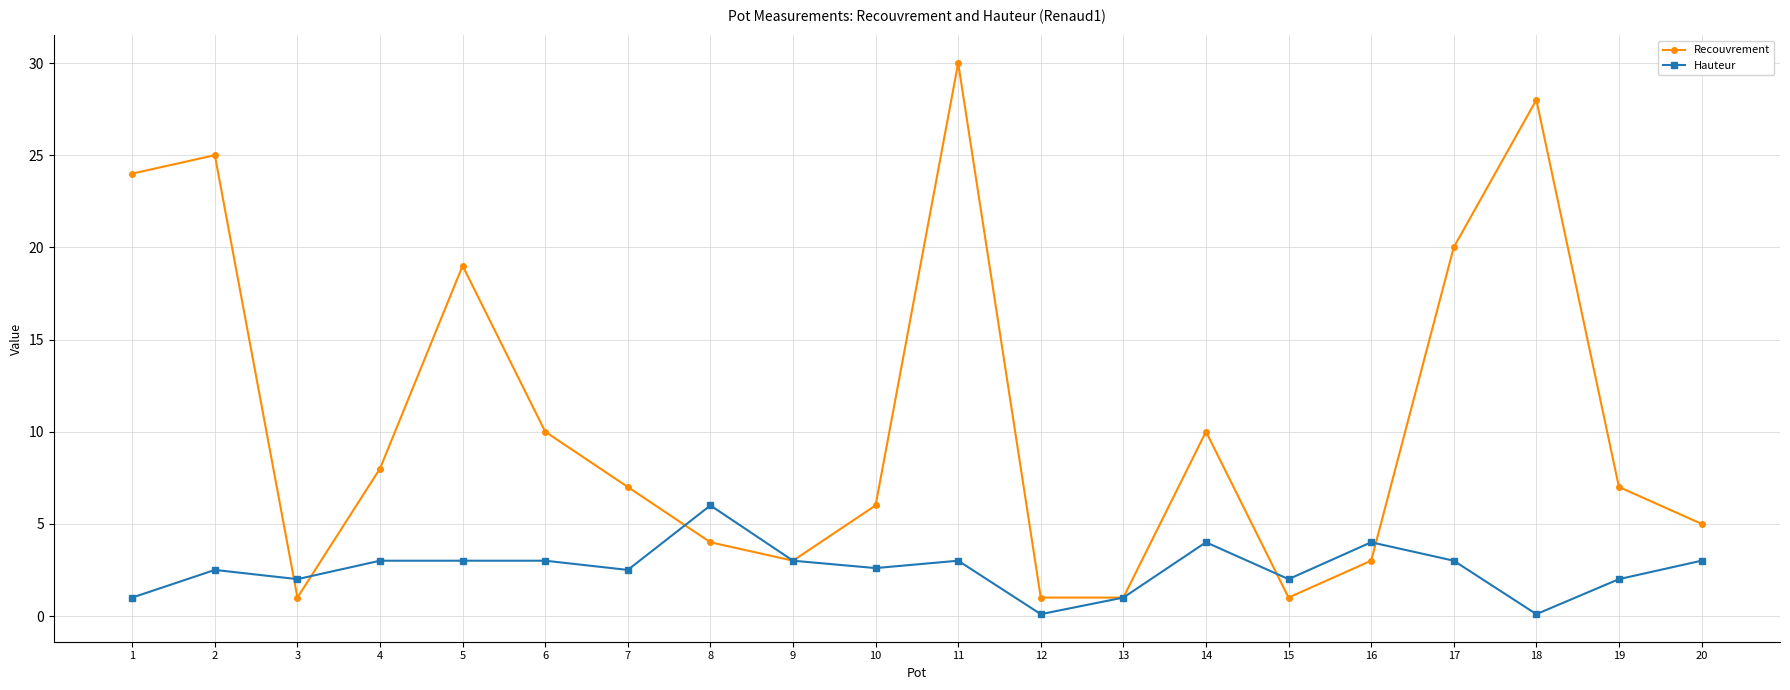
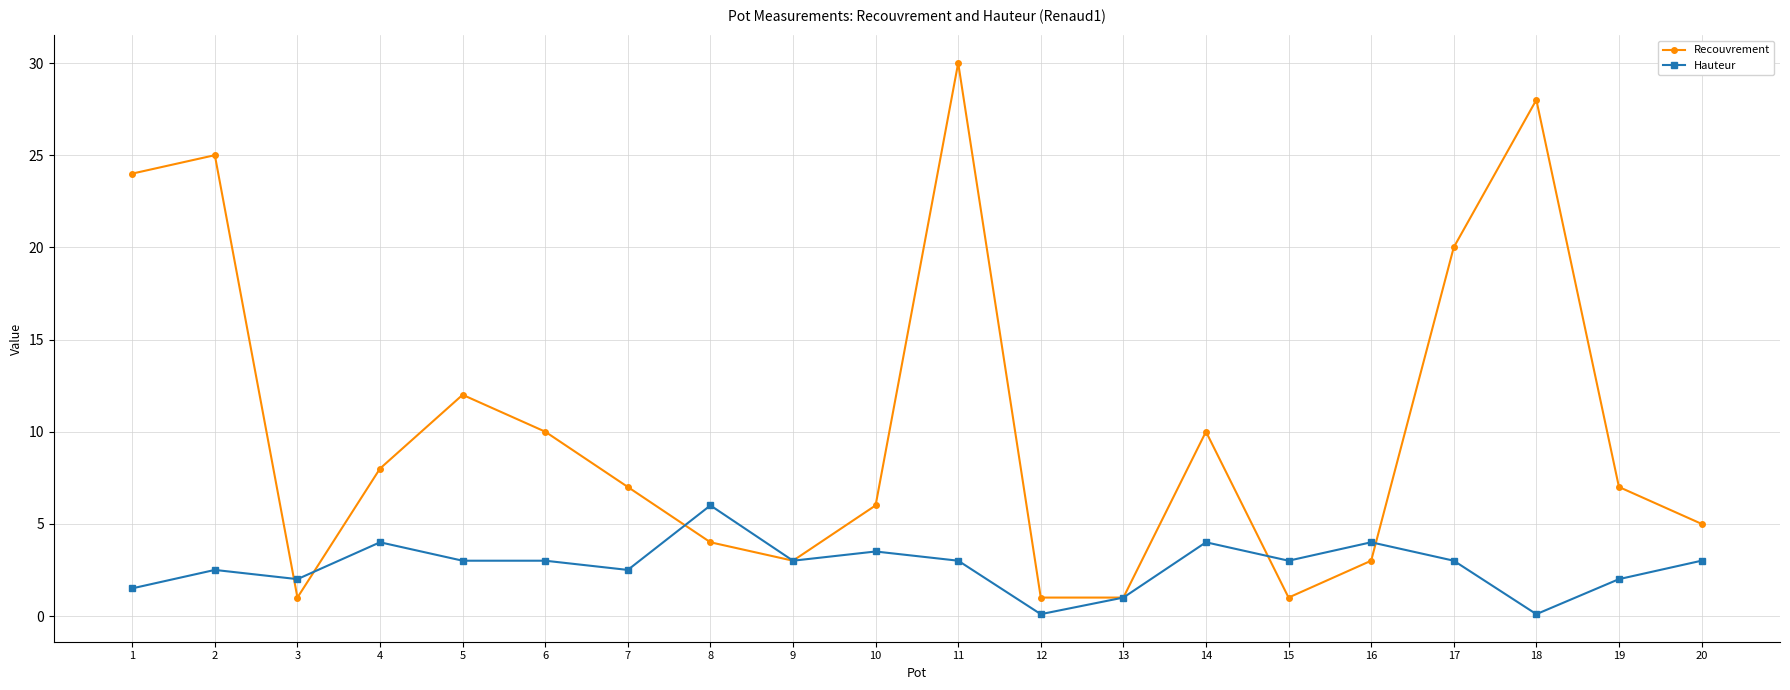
Hauteur, 1: 1.0 -> 1.5
Hauteur, 4: 3 -> 4
Recouvrement, 5: 19 -> 12
Hauteur, 10: 2.6 -> 3.5
Hauteur, 15: 2 -> 3
